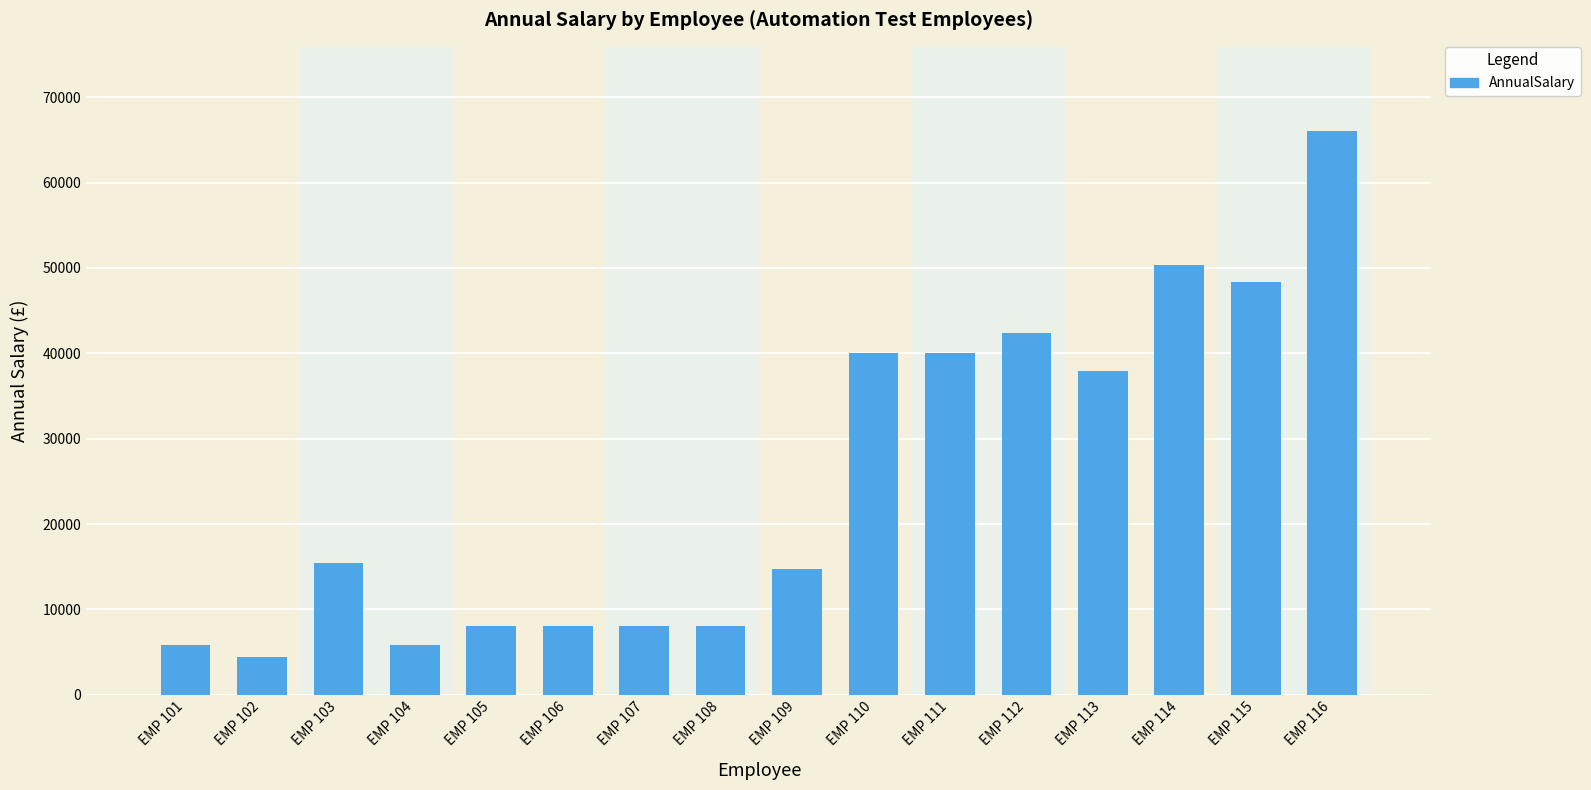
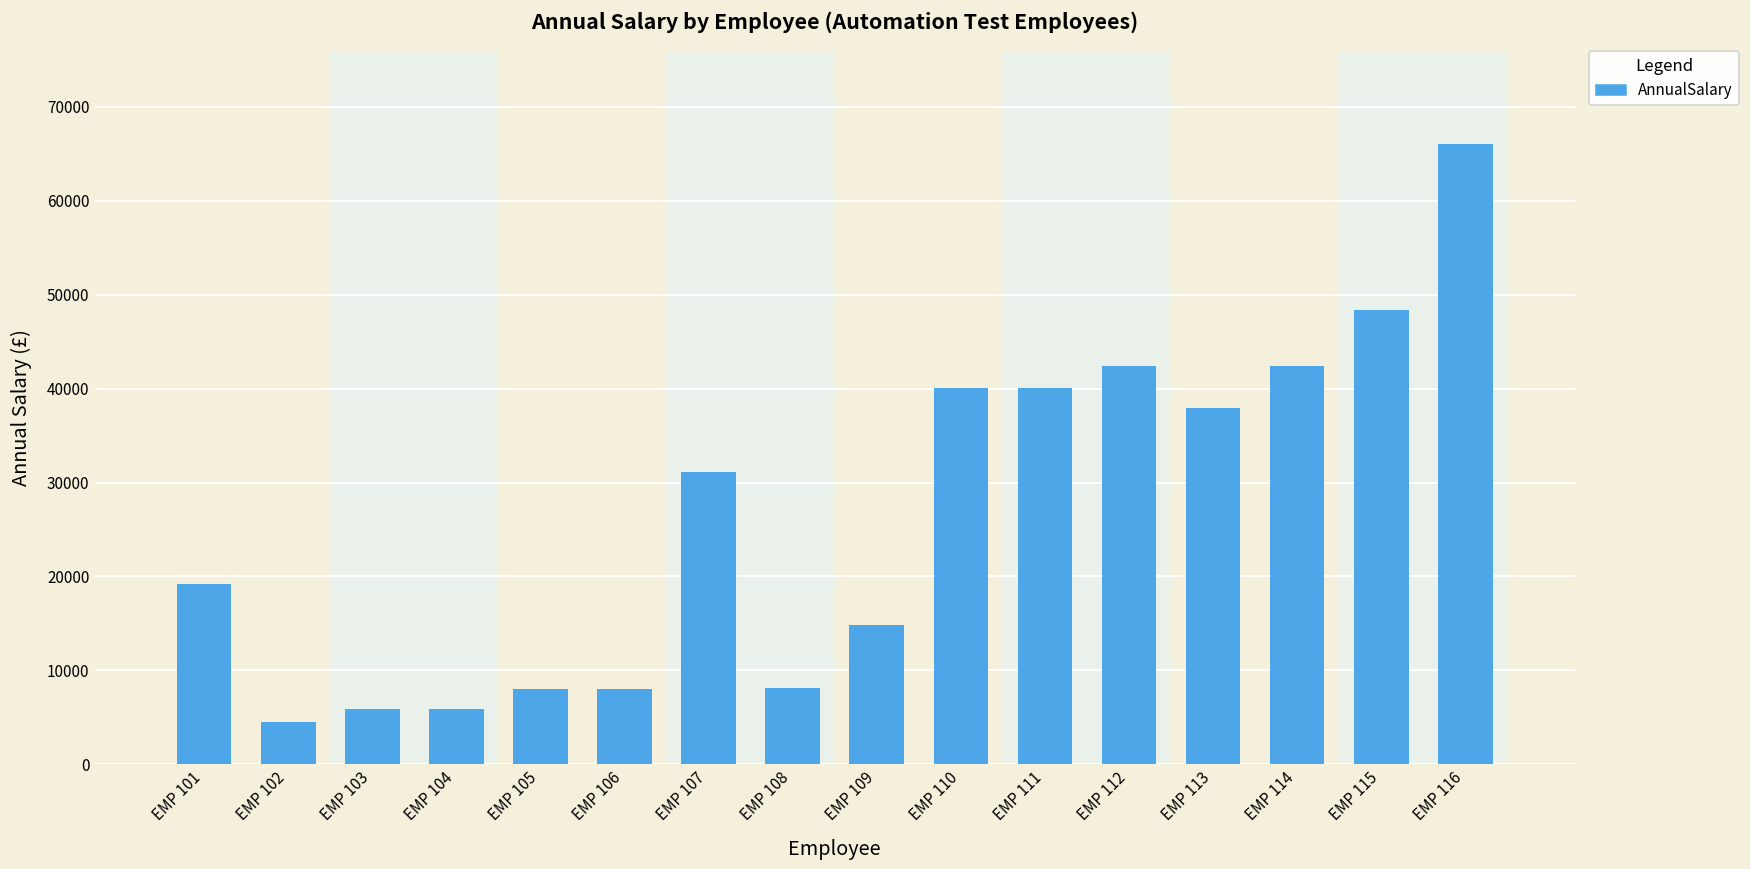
EMP 101: 6000 -> 19000
EMP 103: 15000 -> 6000
EMP 107: 8000 -> 31000
EMP 114: 50000 -> 42000
